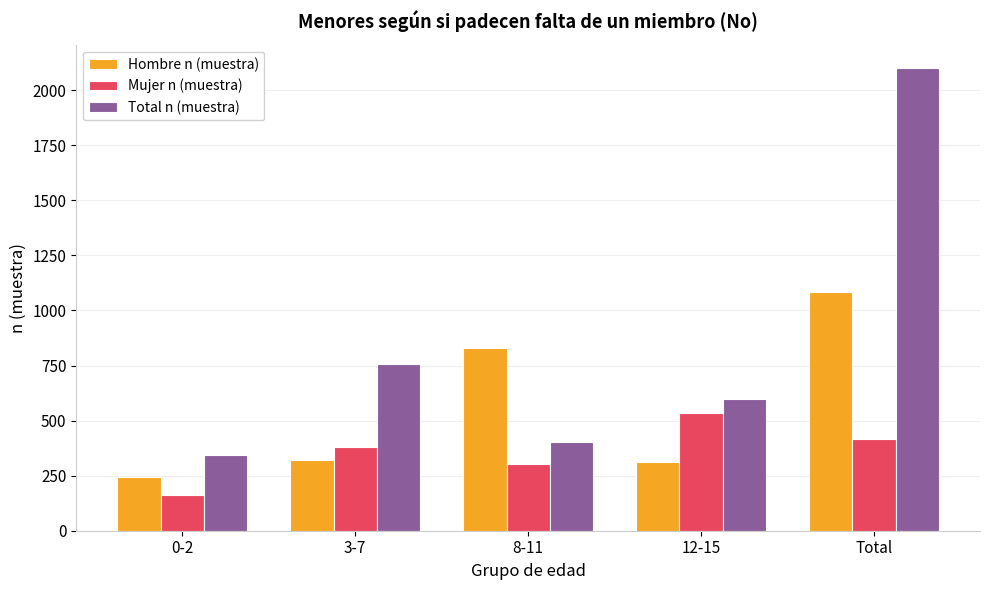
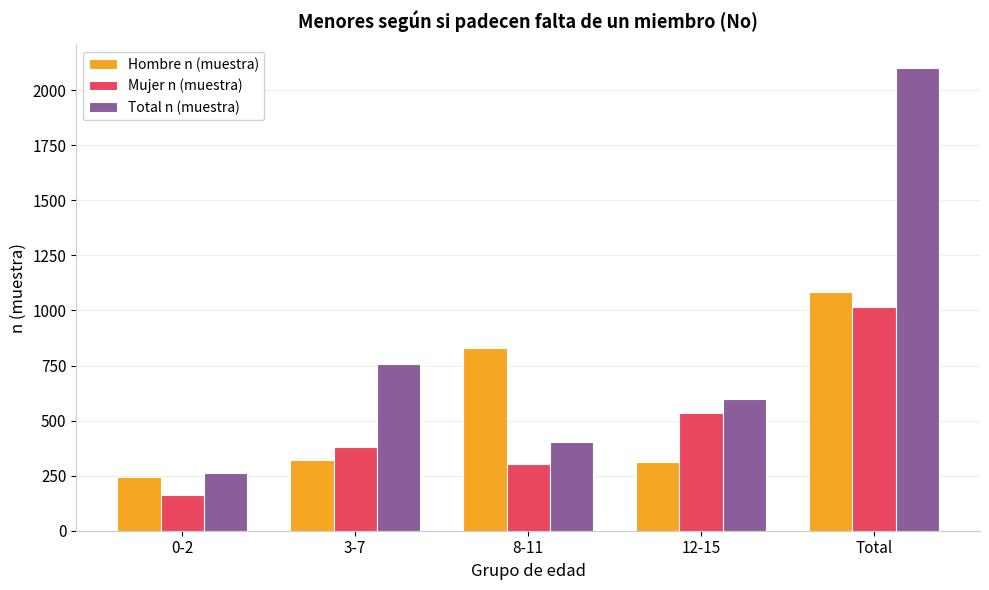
Total n (muestra), 0-2: 340 -> 260
Mujer n (muestra), Total: 420 -> 1020
